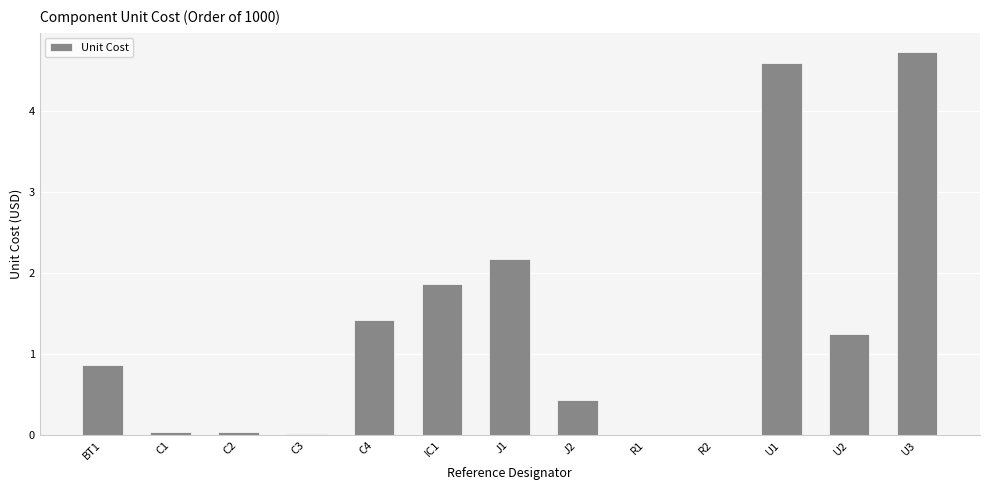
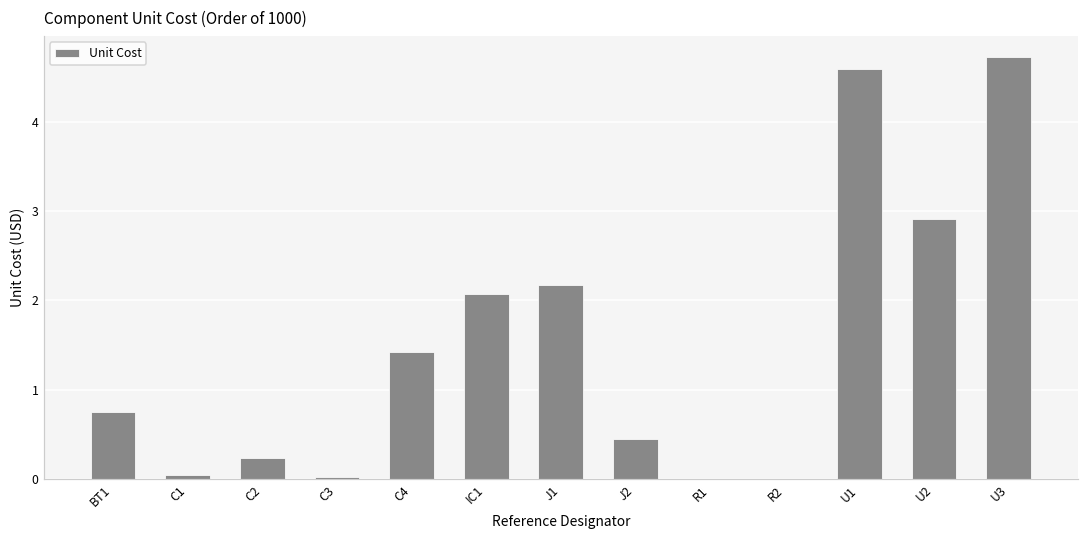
BT1: 0.9 -> 0.8
C2: 0.0 -> 0.2
IC1: 1.9 -> 2.1
U2: 1.3 -> 2.9
